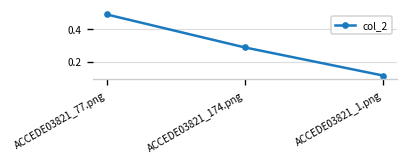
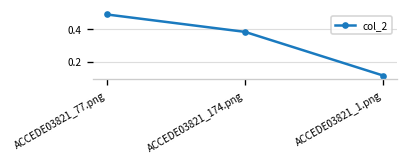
ACCEDE03821_174.png: 0.29 -> 0.38
